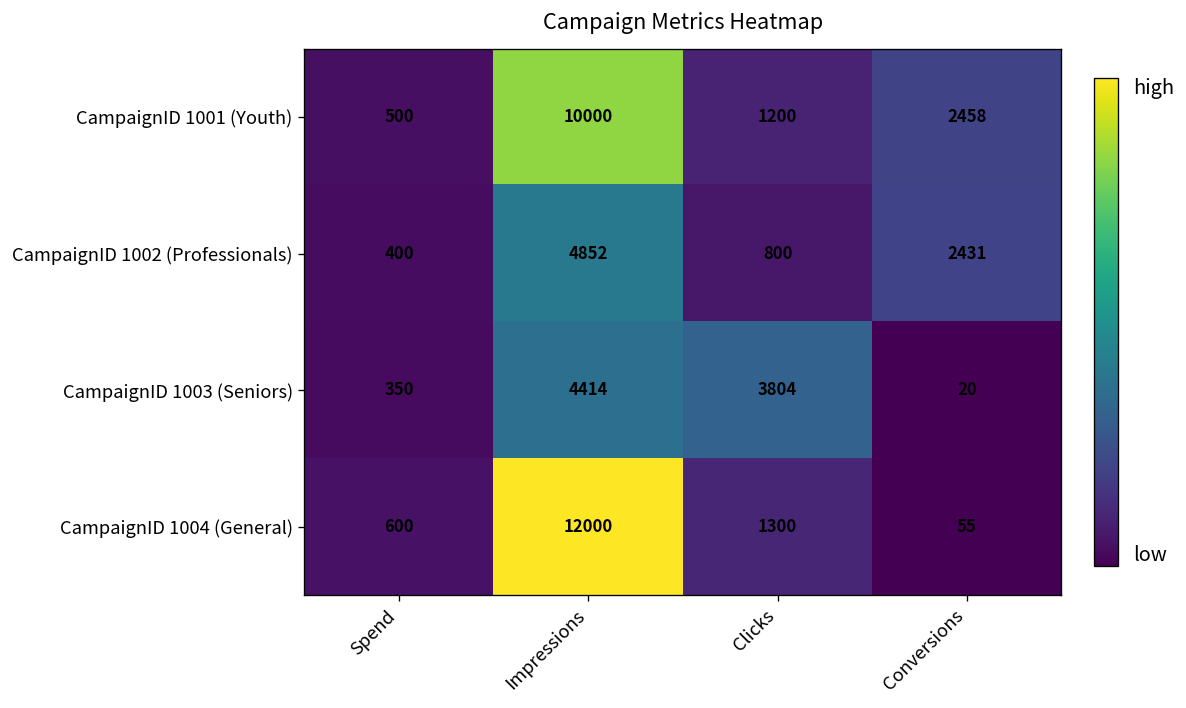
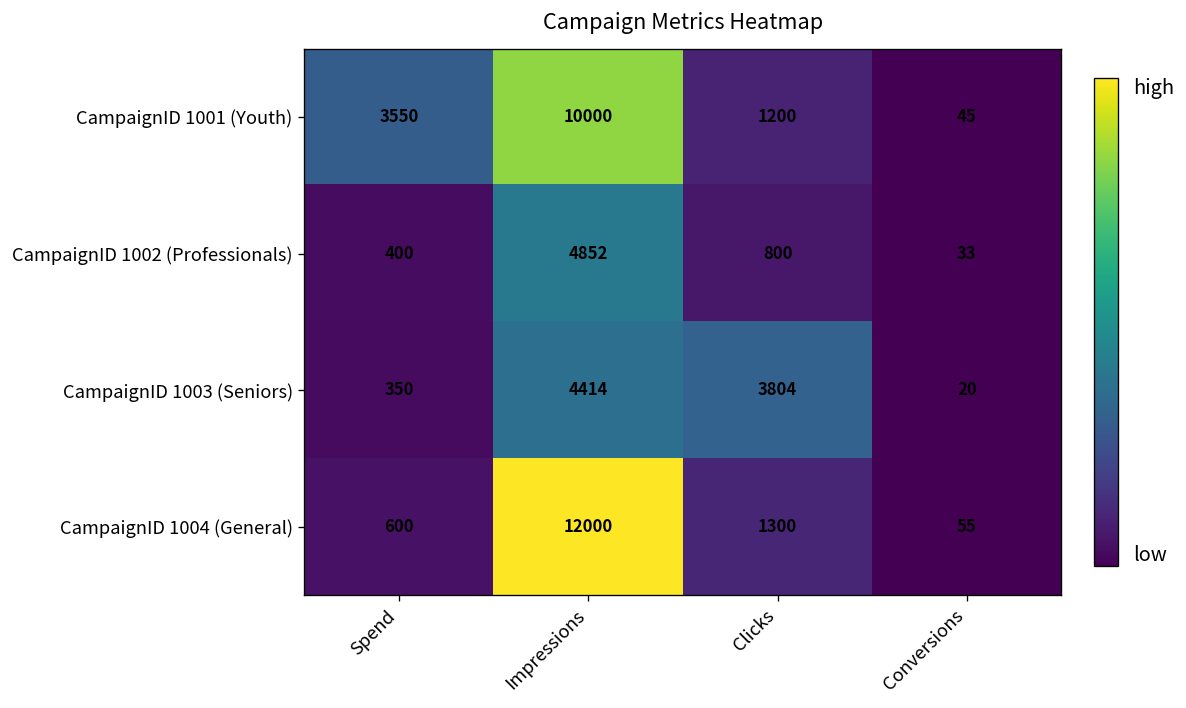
CampaignID 1001 (Youth), Spend: 500 -> 3550
CampaignID 1001 (Youth), Conversions: 2458 -> 45
CampaignID 1002 (Professionals), Conversions: 2431 -> 33
